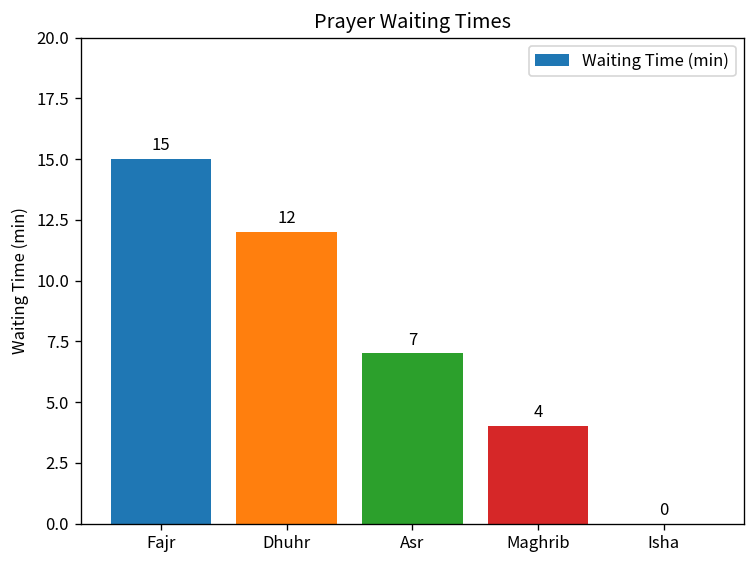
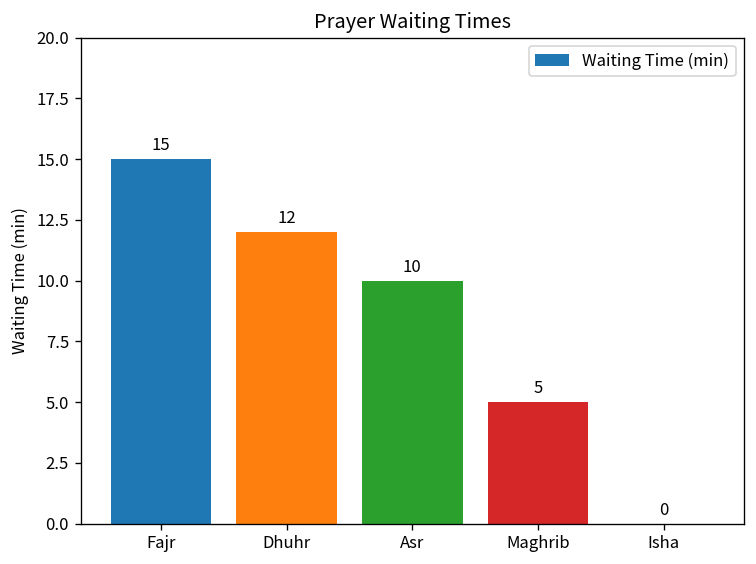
Asr: 7 -> 10
Maghrib: 4 -> 5
